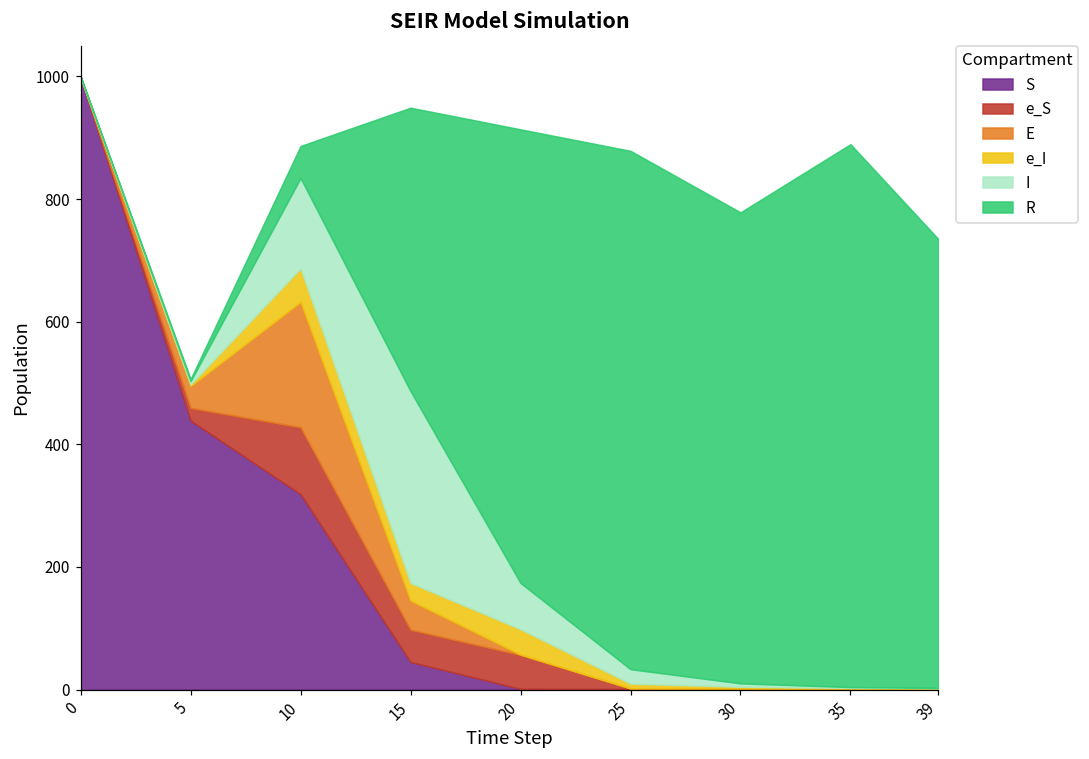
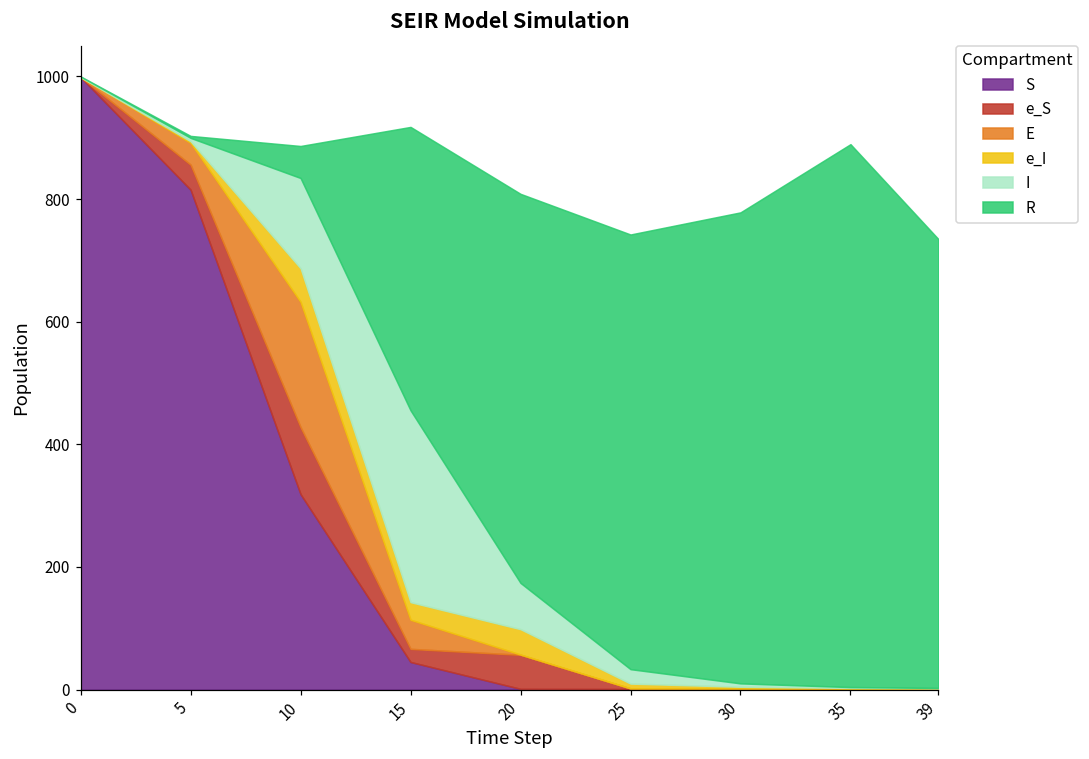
S, 5: 440 -> 820
e_S, 5: 20 -> 40
e_S, 15: 50 -> 20
R, 20: 740 -> 630
R, 25: 850 -> 710
